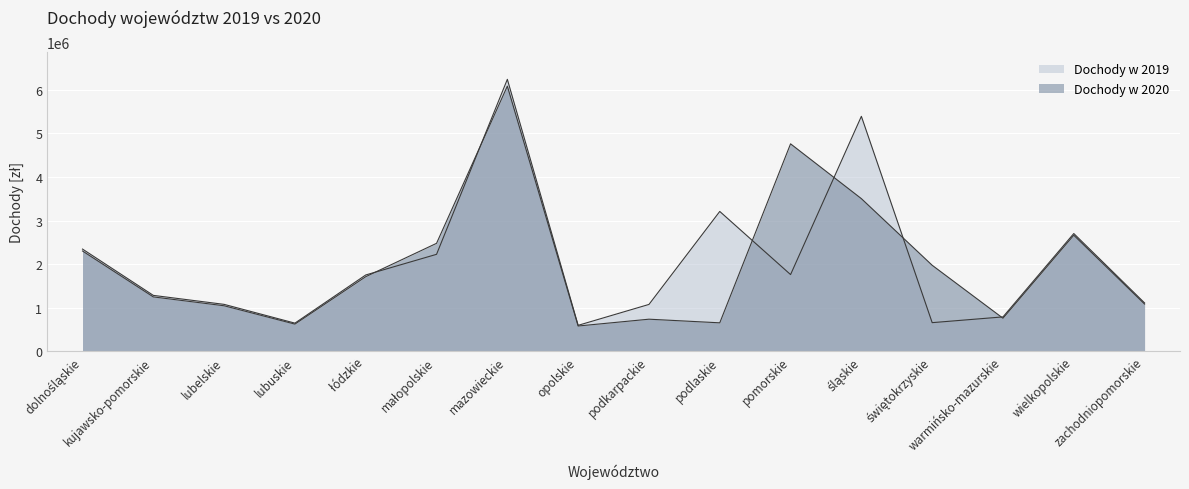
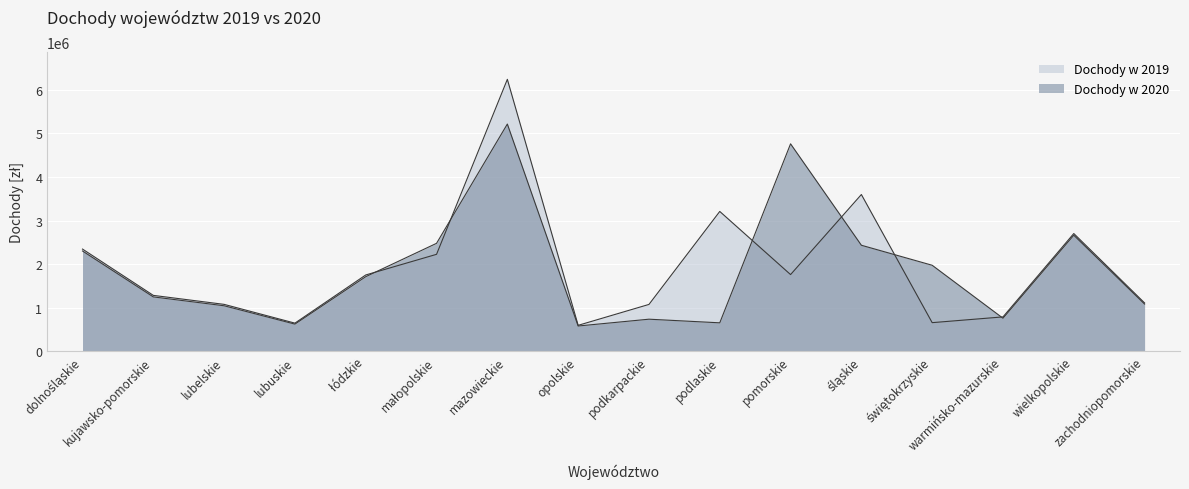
Dochody w 2020, mazowieckie: 6100000 -> 5200000
Dochody w 2019, śląskie: 5400000 -> 3600000
Dochody w 2020, śląskie: 3500000 -> 2400000
